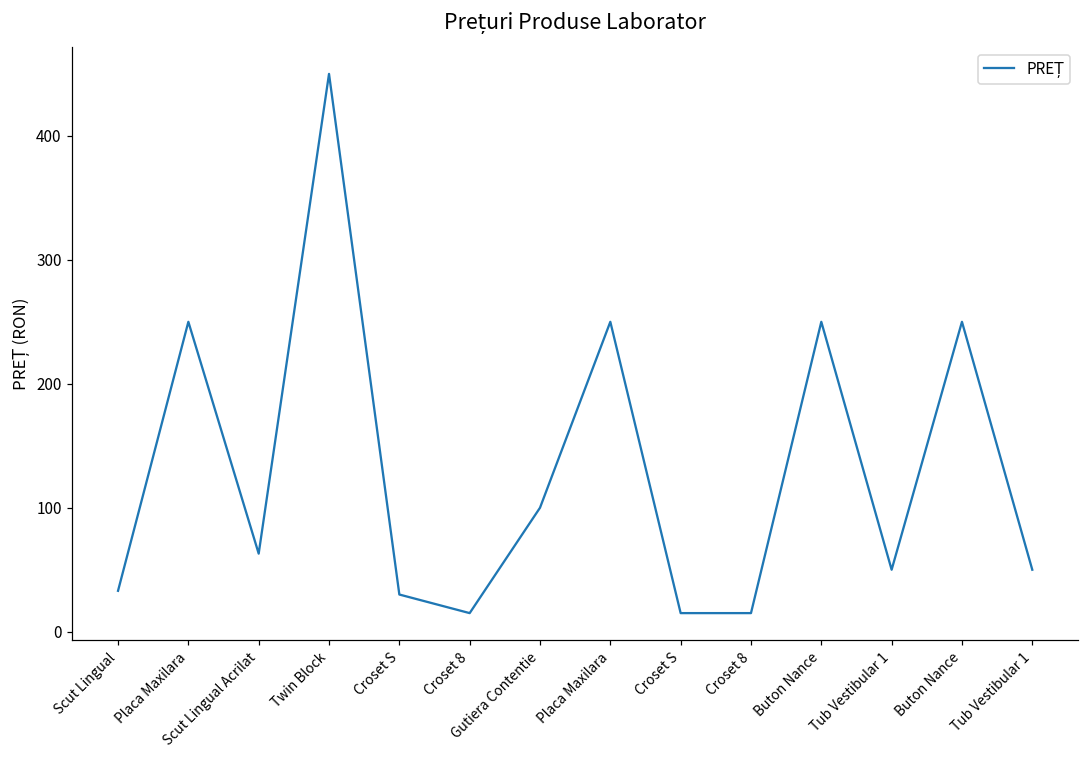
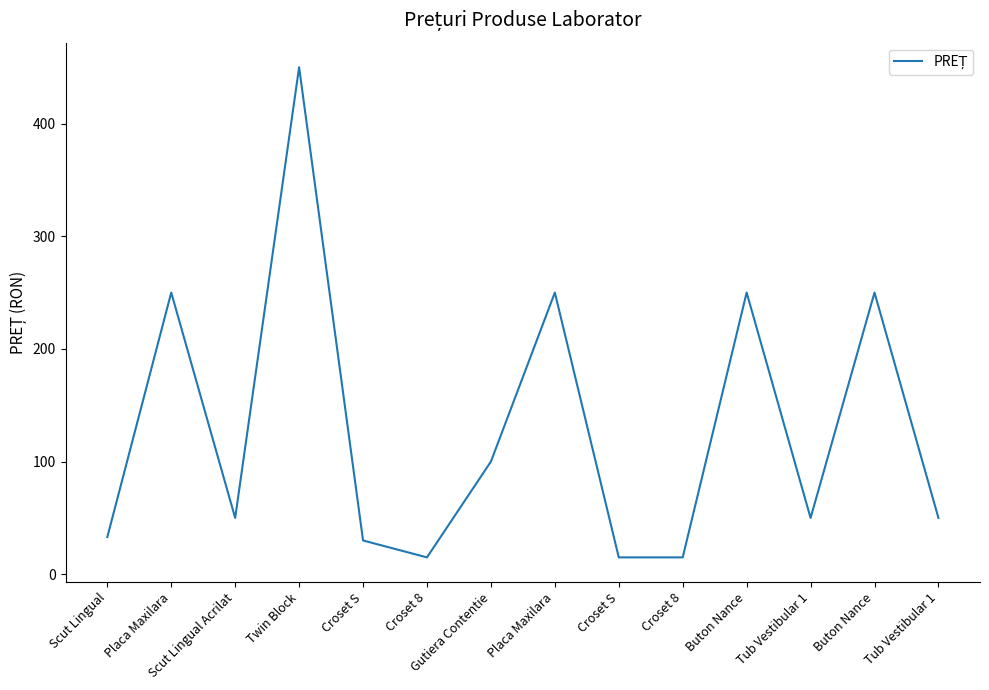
Scut Lingual Acrilat: 63 -> 50
